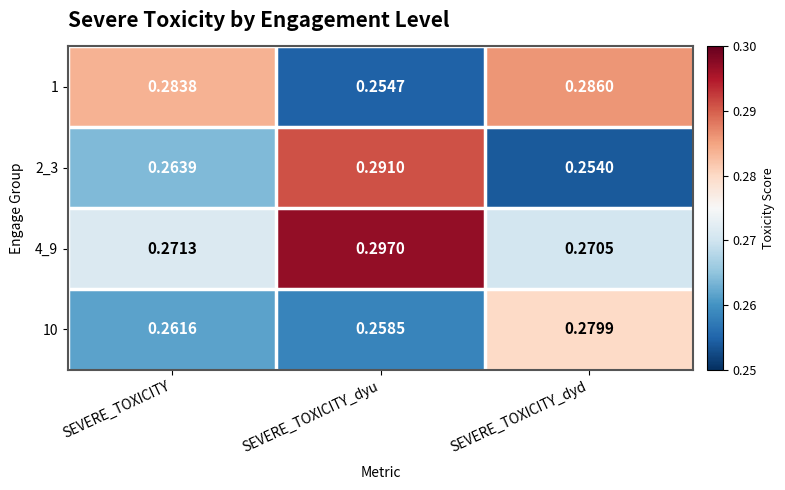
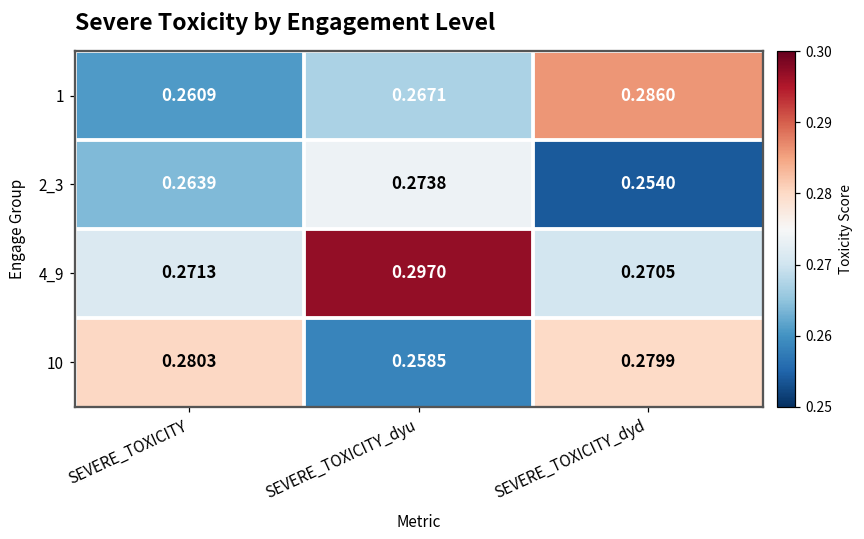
1, SEVERE_TOXICITY: 0.2838 -> 0.2609
1, SEVERE_TOXICITY_dyu: 0.2547 -> 0.2671
2_3, SEVERE_TOXICITY_dyu: 0.2910 -> 0.2738
10, SEVERE_TOXICITY: 0.2616 -> 0.2803
